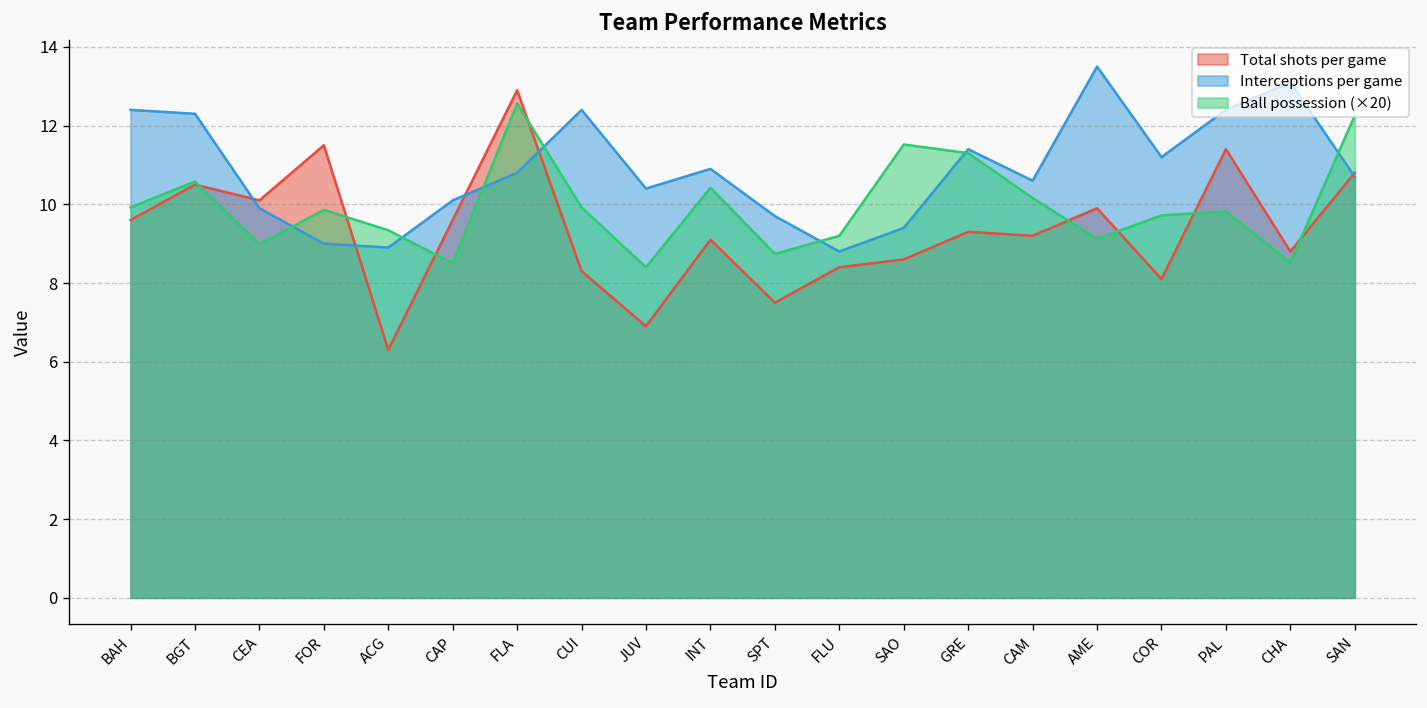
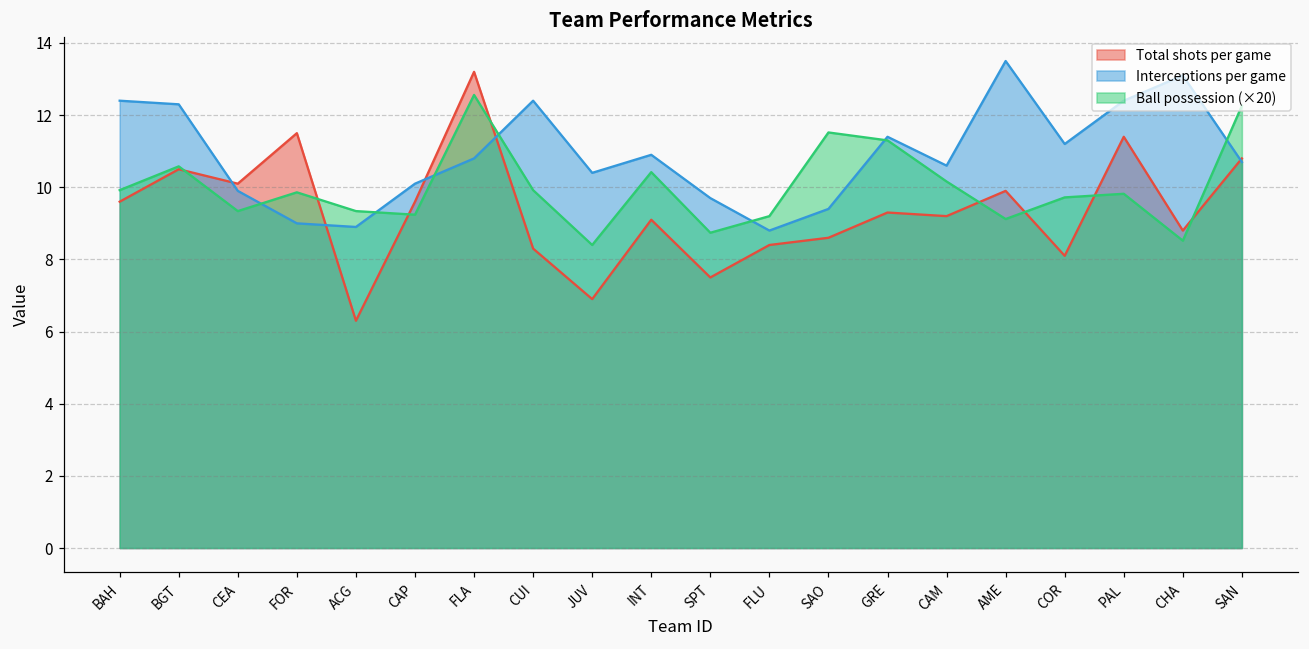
Ball possession (×20), CEA: 9.0 -> 9.3
Ball possession (×20), CAP: 8.5 -> 9.2
Total shots per game, FLA: 12.9 -> 13.2
